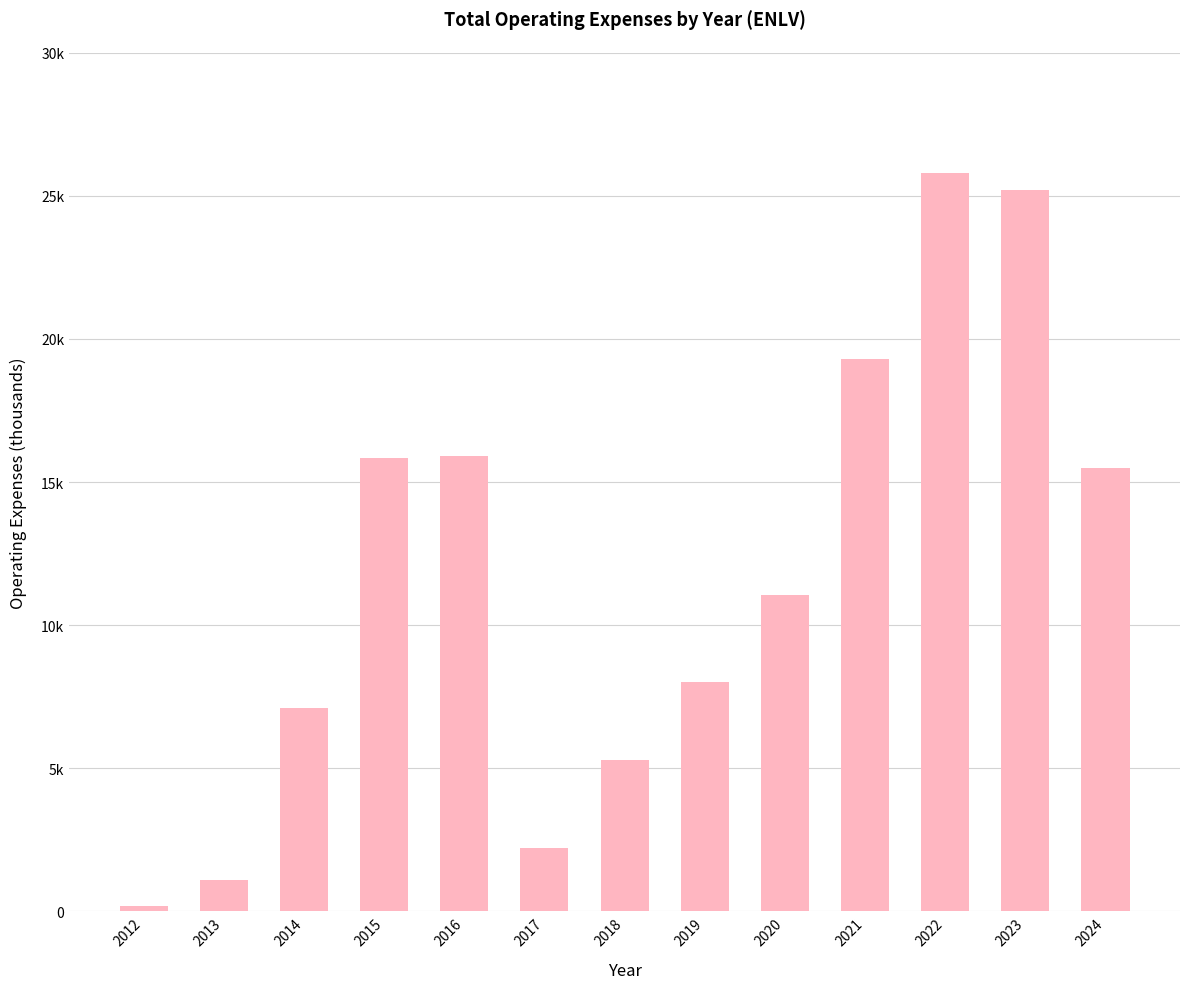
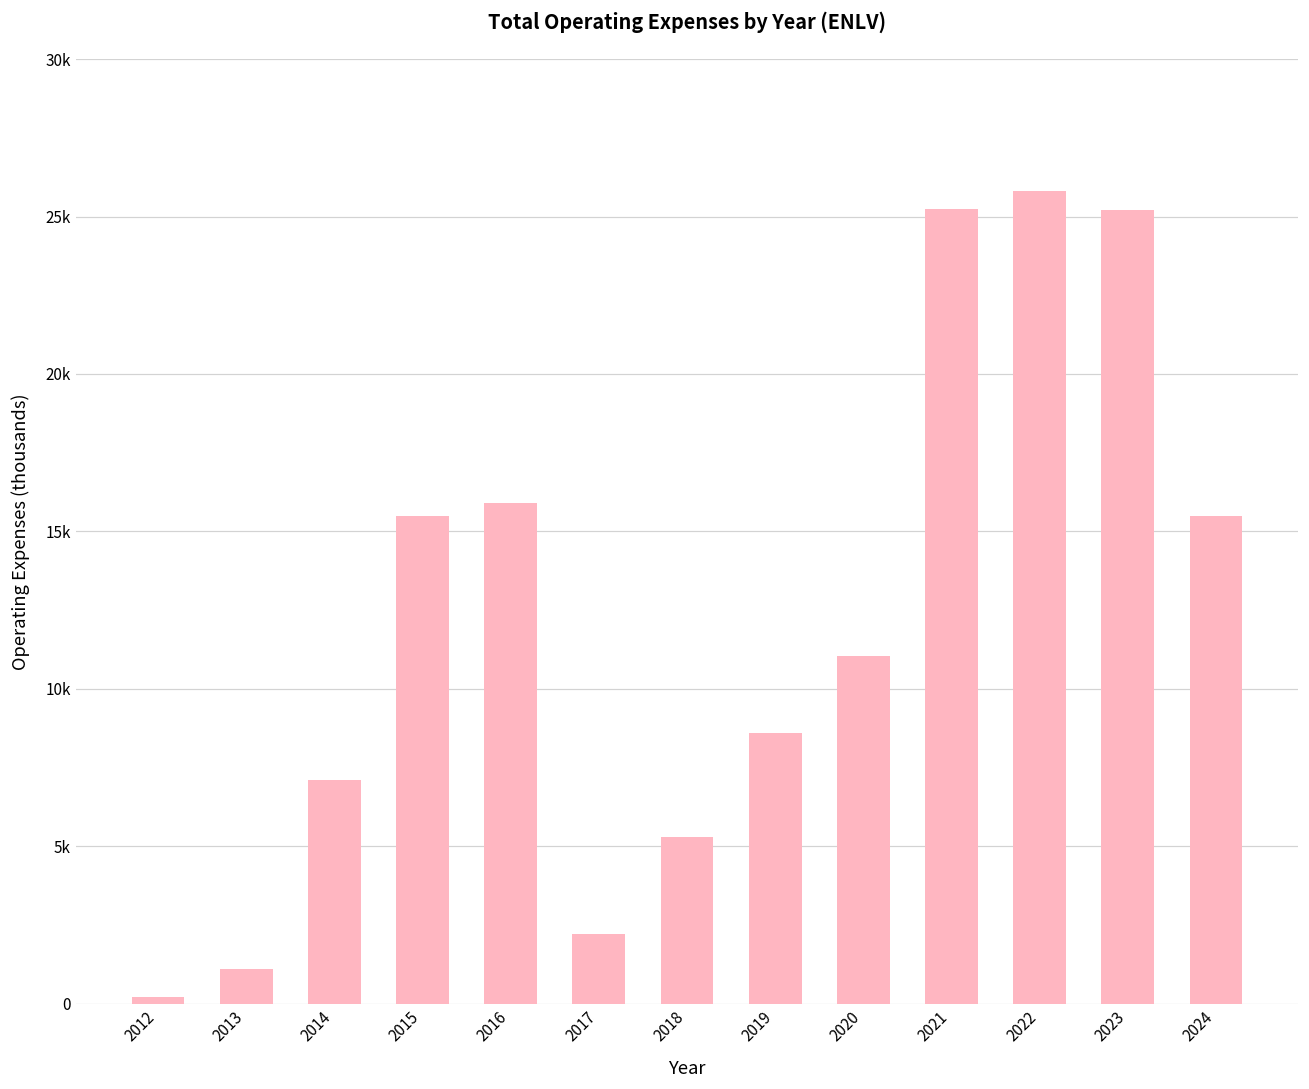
2015: 15900 -> 15500
2019: 8000 -> 8600
2021: 19300 -> 25200
